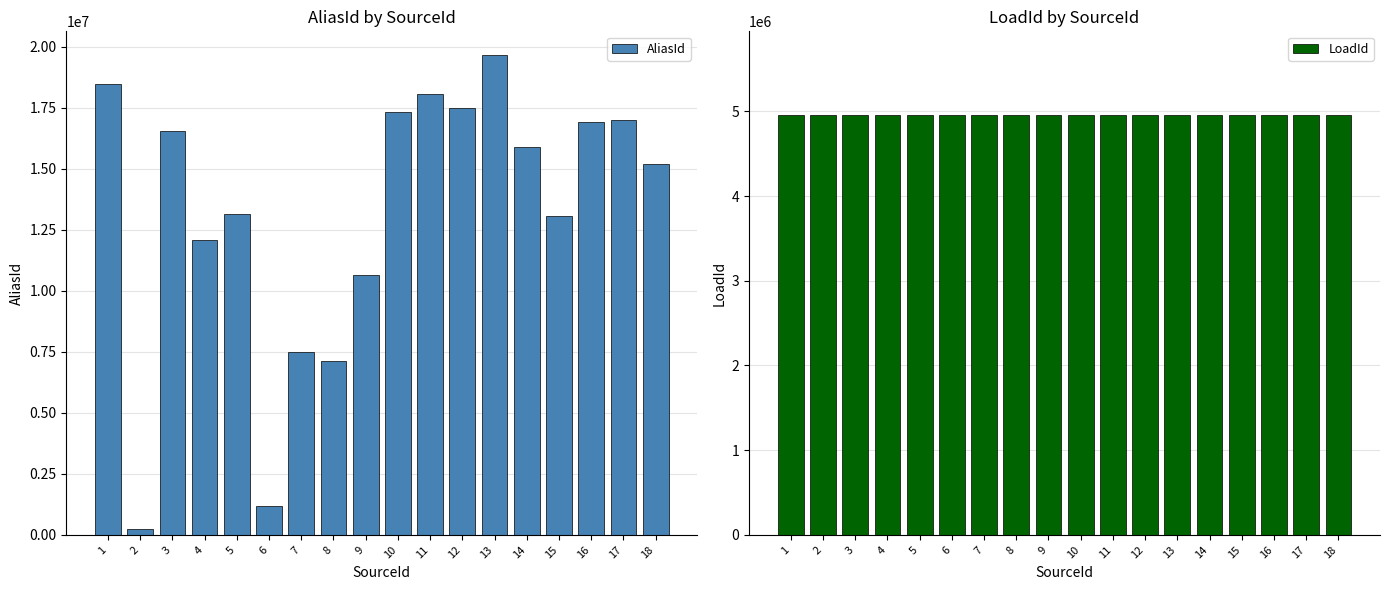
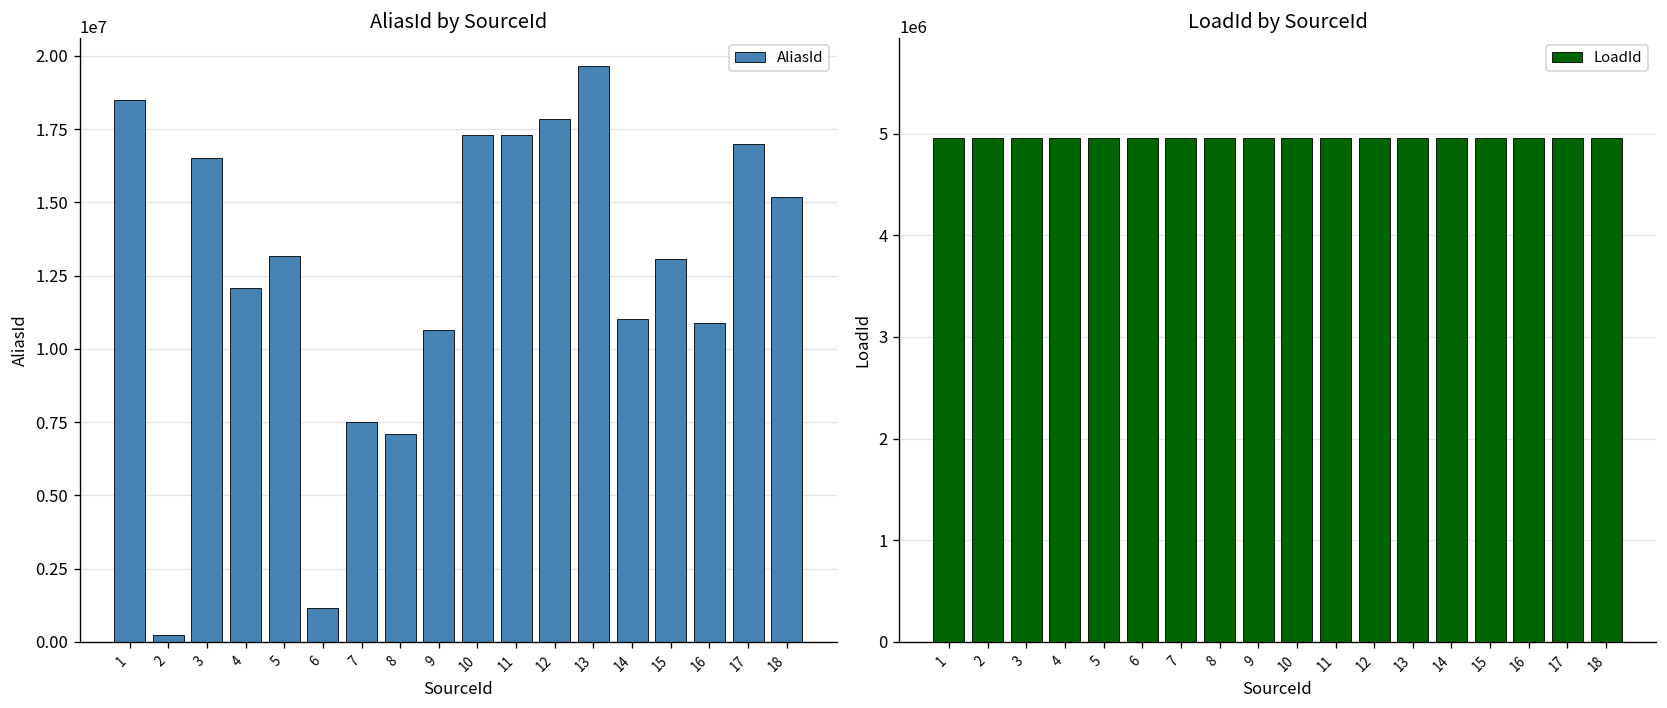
AliasId by SourceId, 11: 18100000 -> 17300000
AliasId by SourceId, 12: 17500000 -> 17900000
AliasId by SourceId, 14: 15900000 -> 11000000
AliasId by SourceId, 16: 16900000 -> 10900000
